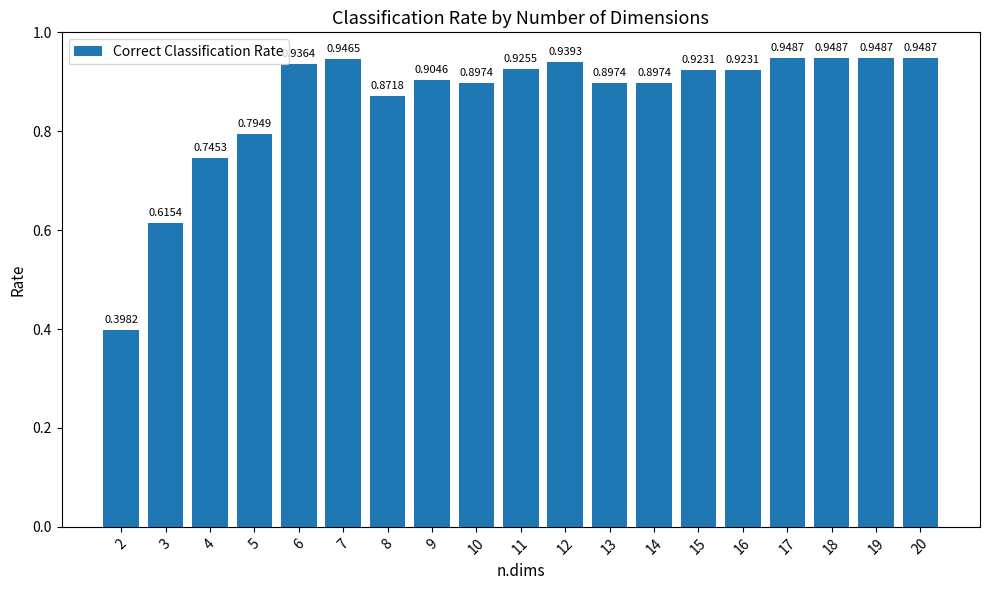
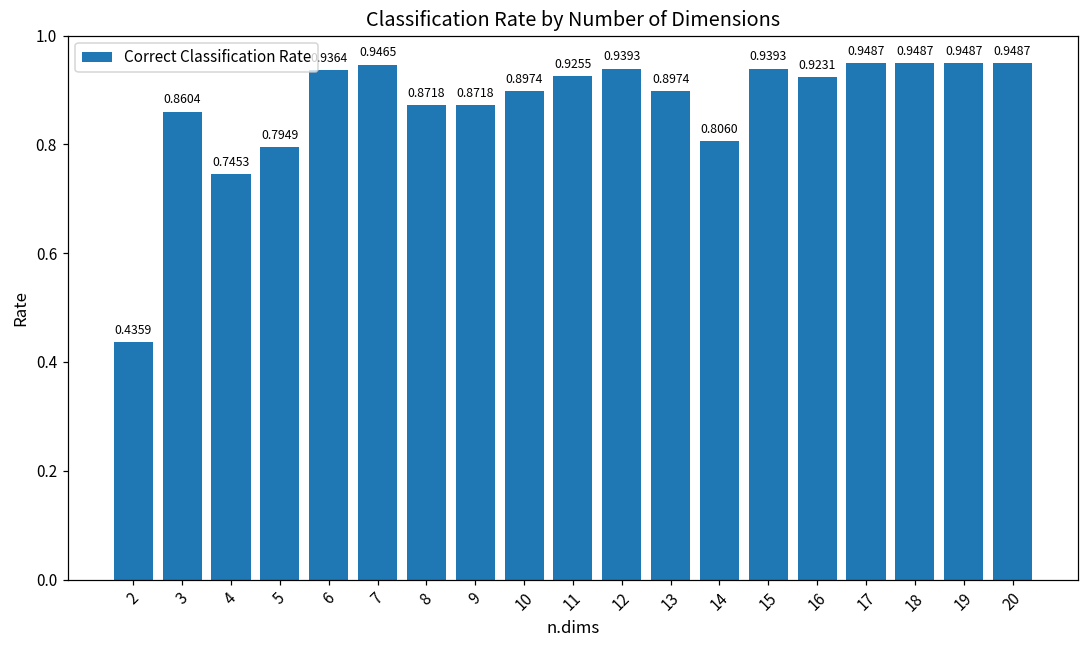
2: 0.3982 -> 0.4359
3: 0.6154 -> 0.8604
9: 0.9046 -> 0.8718
14: 0.8974 -> 0.8060
15: 0.9231 -> 0.9393
